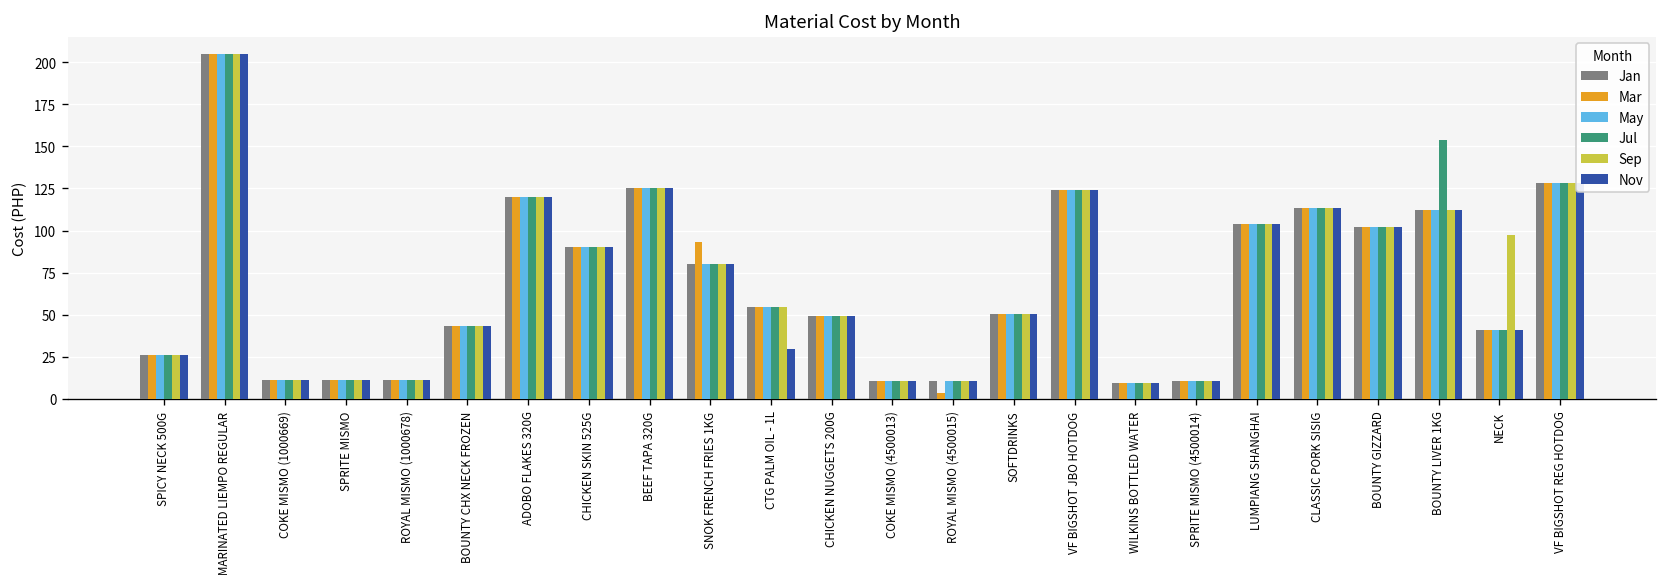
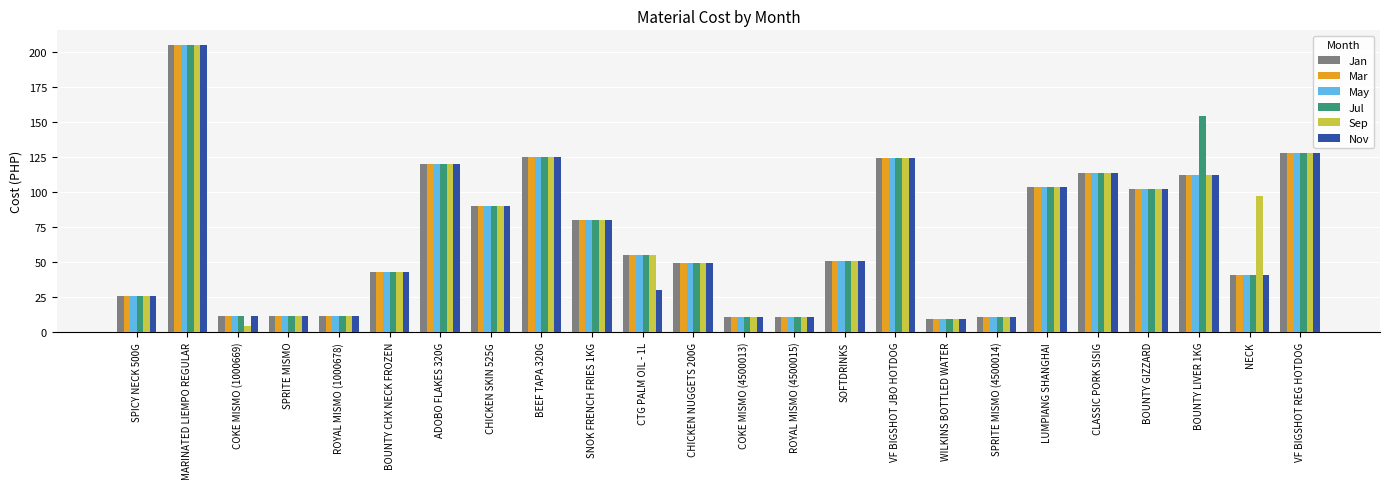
Sep, COKE MISMO (1000669): 11 -> 4
Mar, SNOK FRENCH FRIES 1KG: 93 -> 80
Mar, ROYAL MISMO (4500015): 4 -> 11
